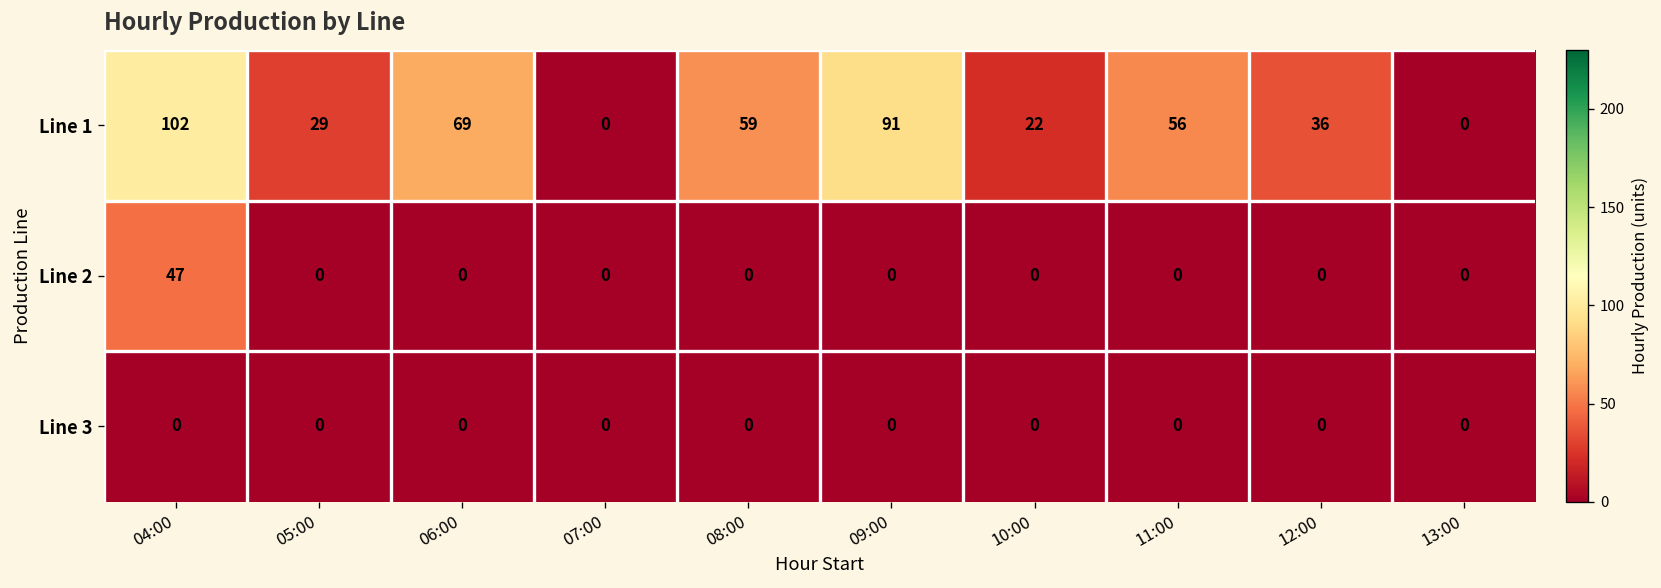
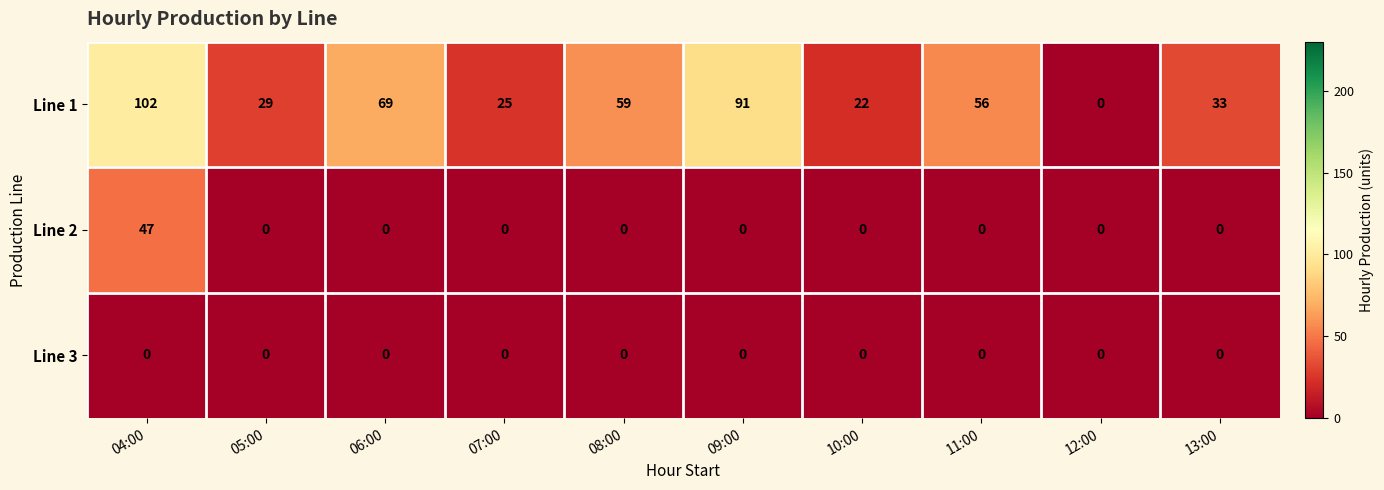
Line 1, 07:00: 0 -> 25
Line 1, 12:00: 36 -> 0
Line 1, 13:00: 0 -> 33
